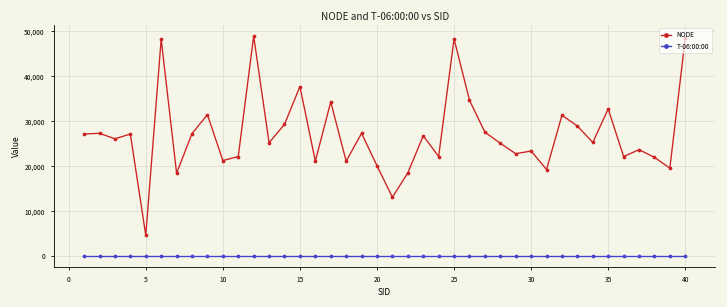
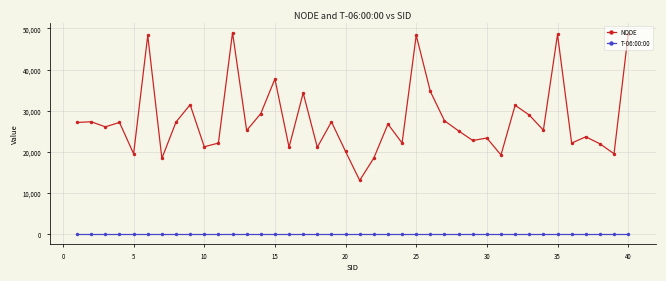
NODE, 5: 5,000 -> 20,000
NODE, 35: 33,000 -> 49,000
